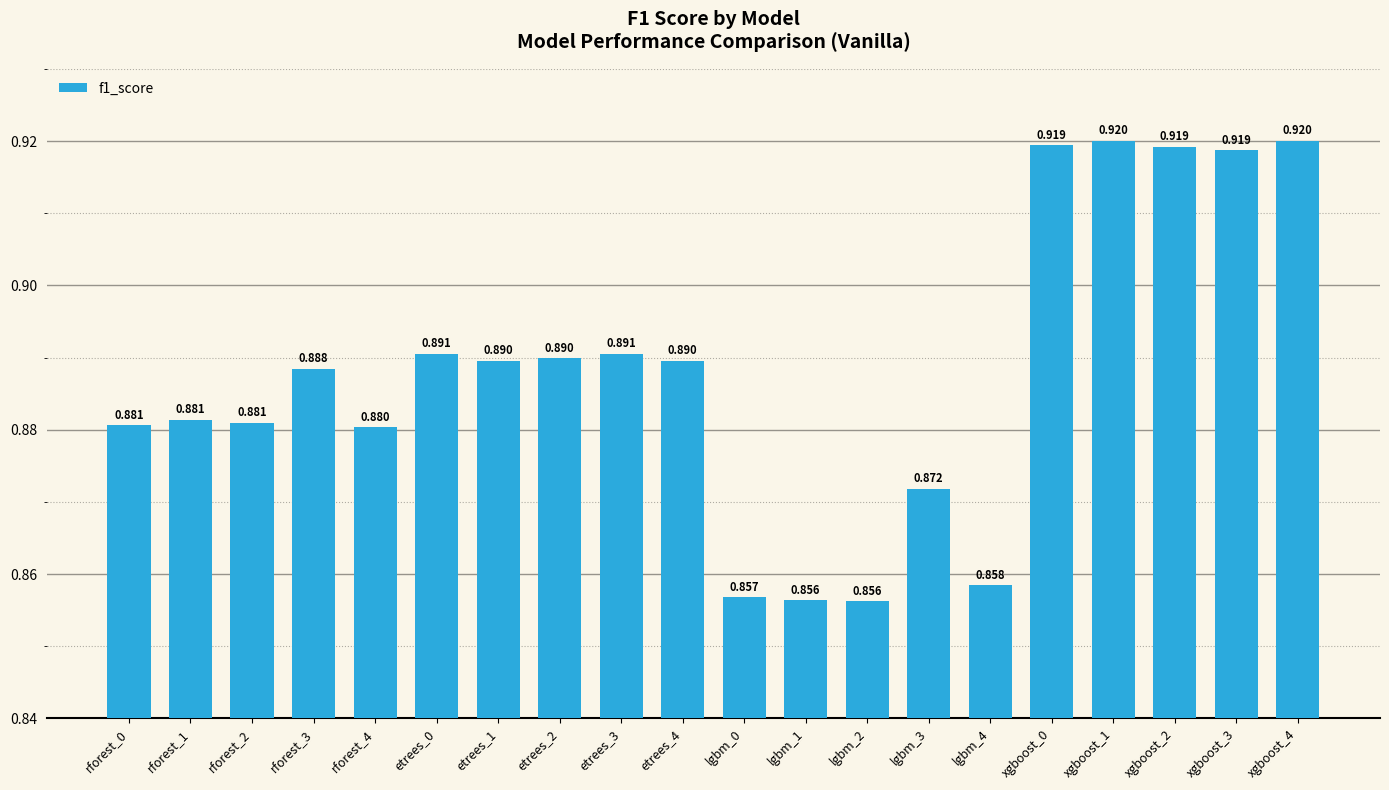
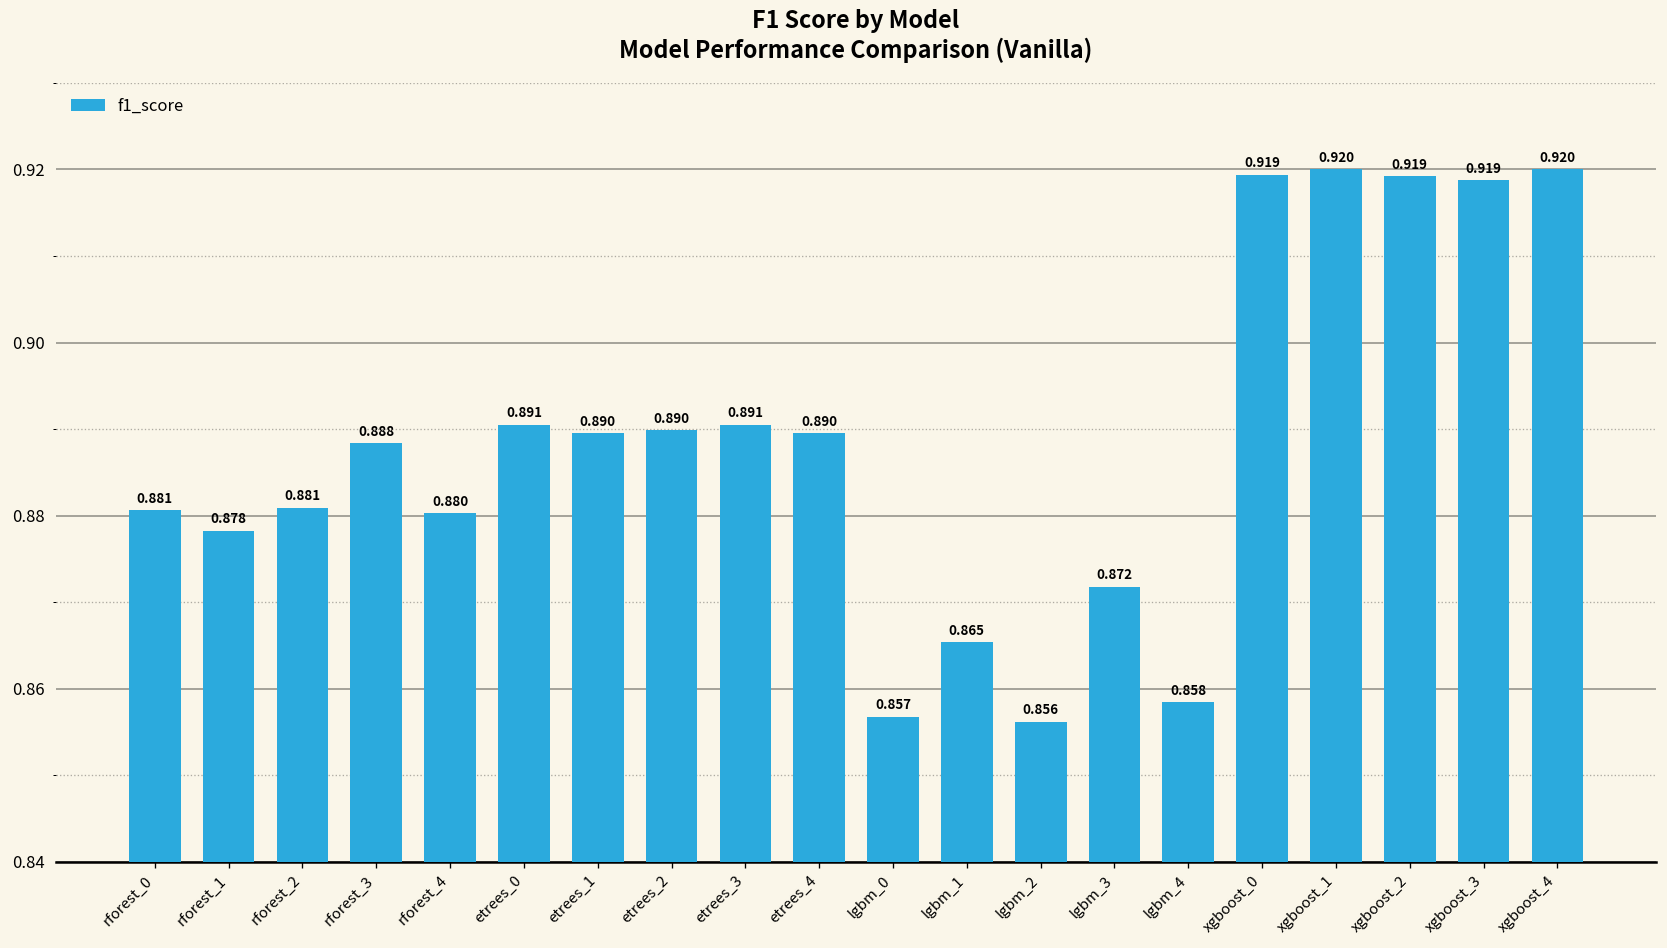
rforest_1: 0.881 -> 0.878
lgbm_1: 0.856 -> 0.865
